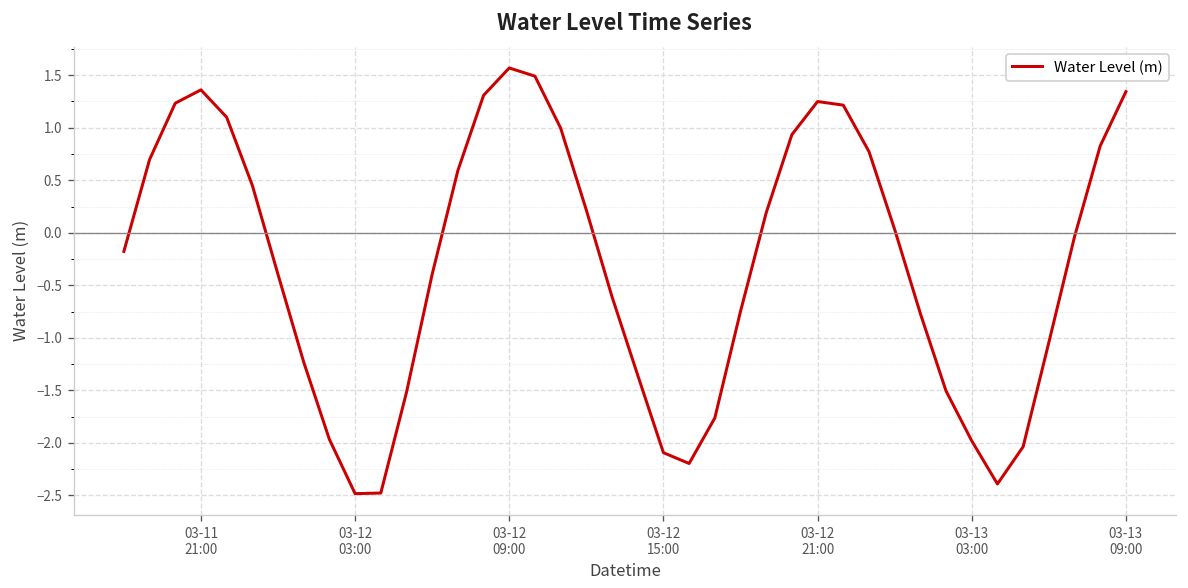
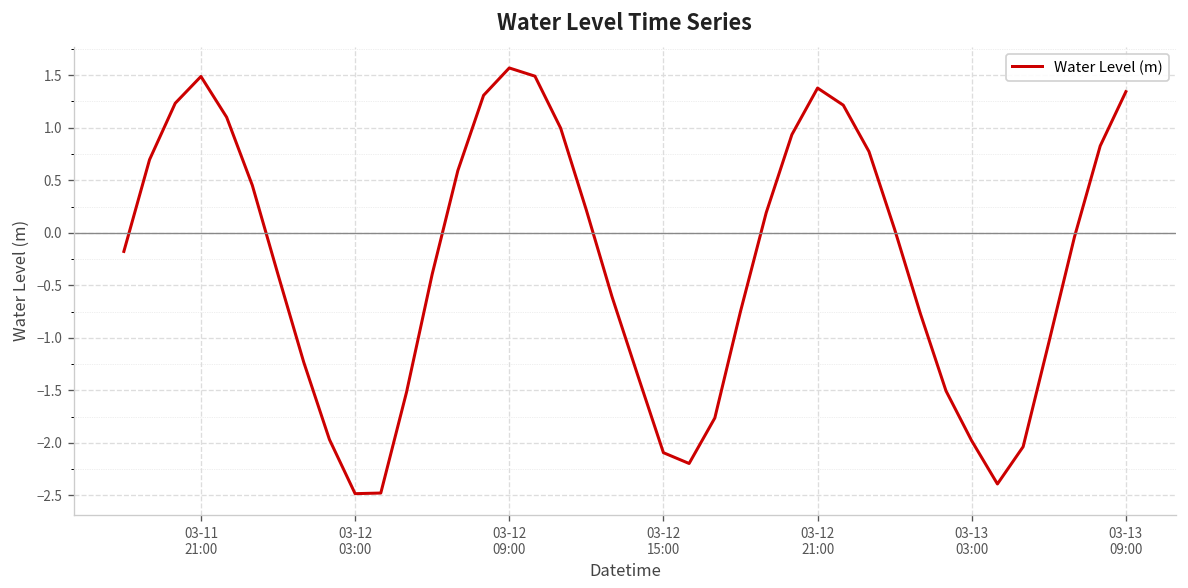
03-11 21:00: 1.4 -> 1.5
03-12 21:00: 1.2 -> 1.4
